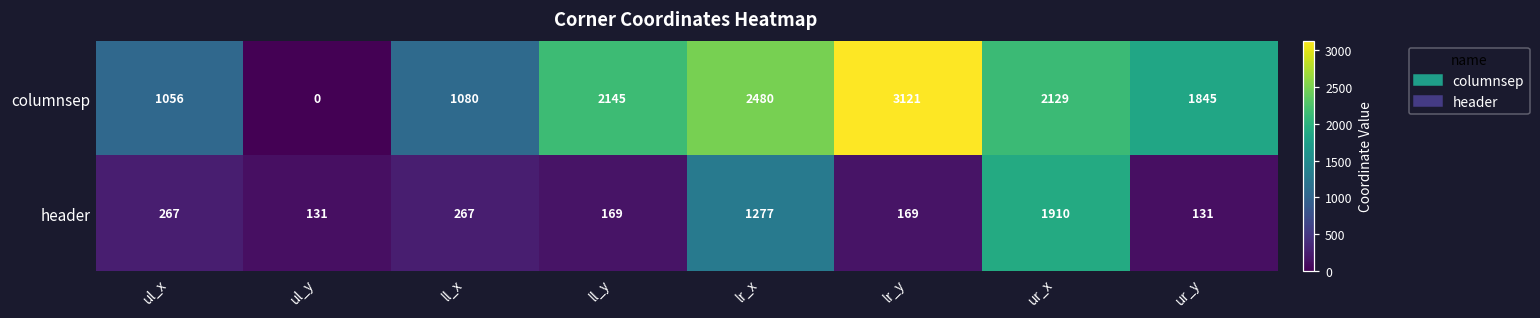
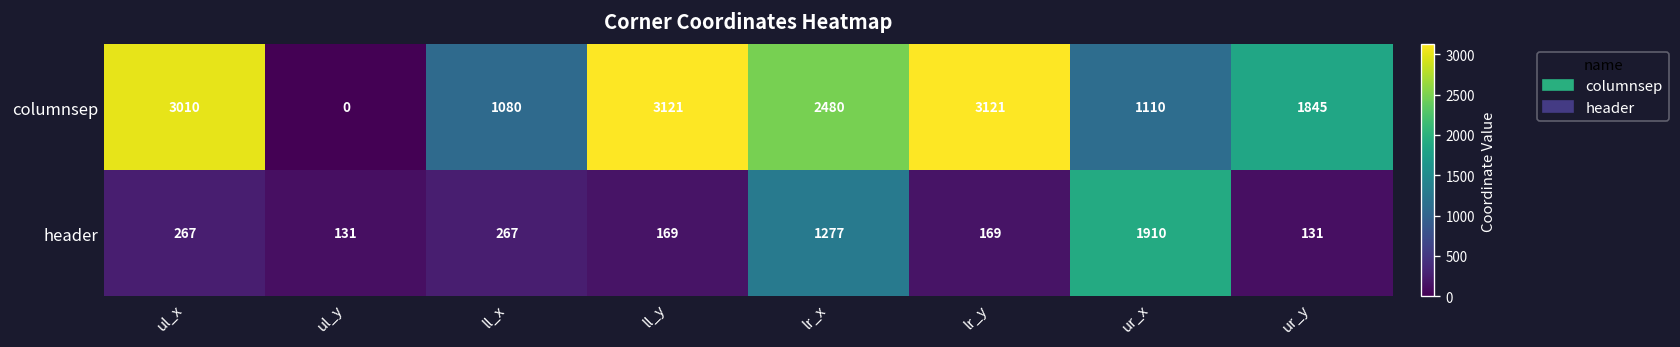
columnsep, ul_x: 1056 -> 3010
columnsep, ll_y: 2145 -> 3121
columnsep, ur_x: 2129 -> 1110
